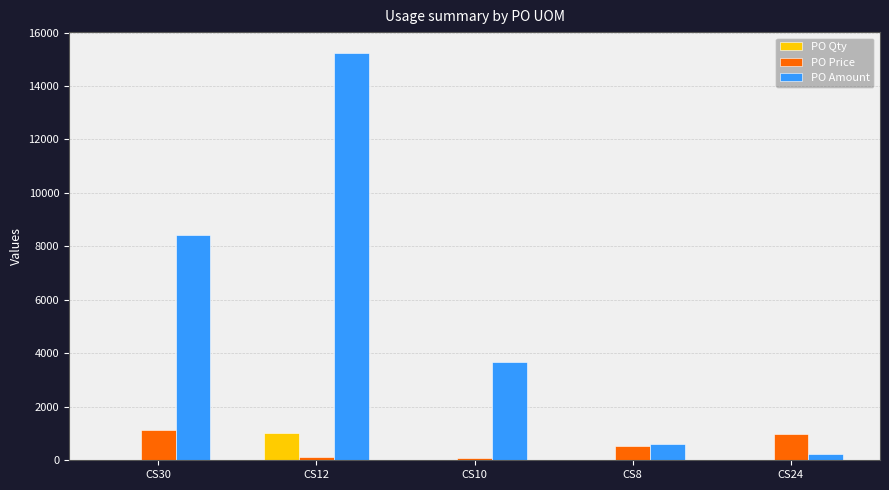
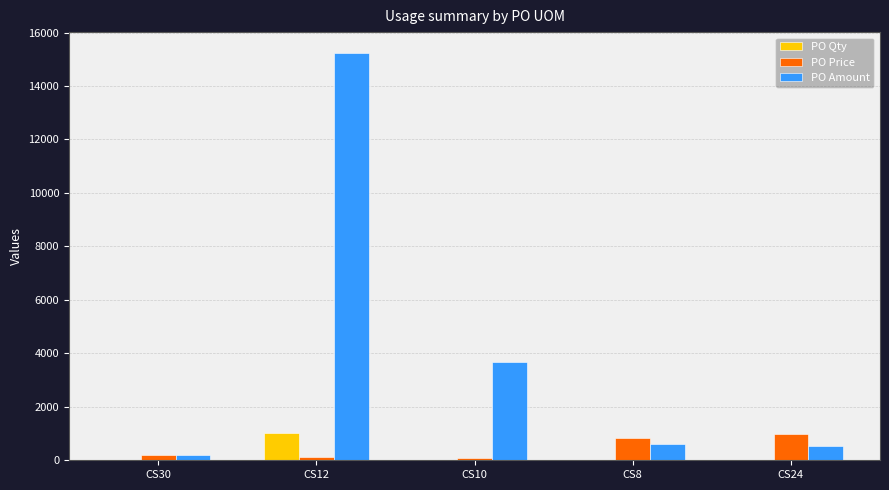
PO Price, CS30: 1100 -> 200
PO Amount, CS30: 8400 -> 200
PO Price, CS8: 500 -> 800
PO Amount, CS24: 200 -> 500
